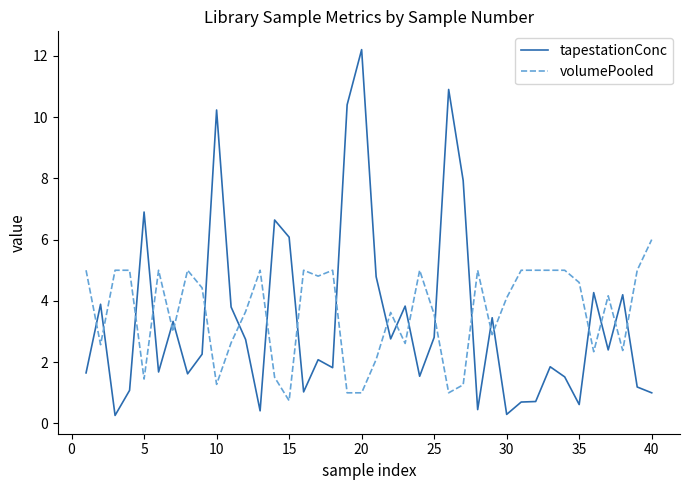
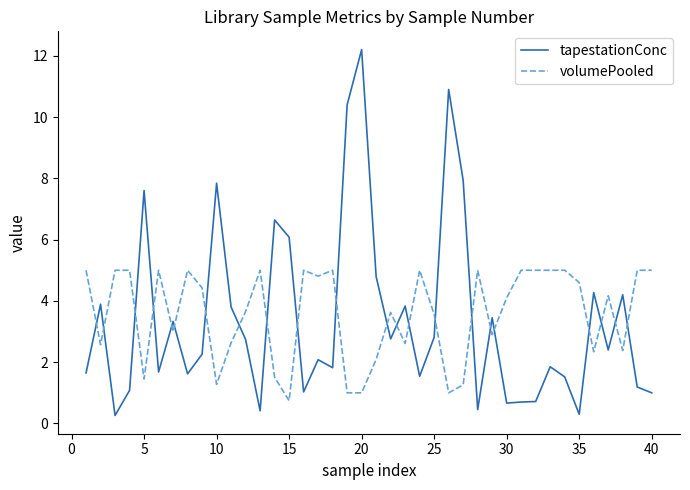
tapestationConc, 5: 6.9 -> 7.6
tapestationConc, 10: 10.2 -> 7.8
tapestationConc, 30: 0.3 -> 0.7
tapestationConc, 35: 0.6 -> 0.3
volumePooled, 40: 6 -> 5
